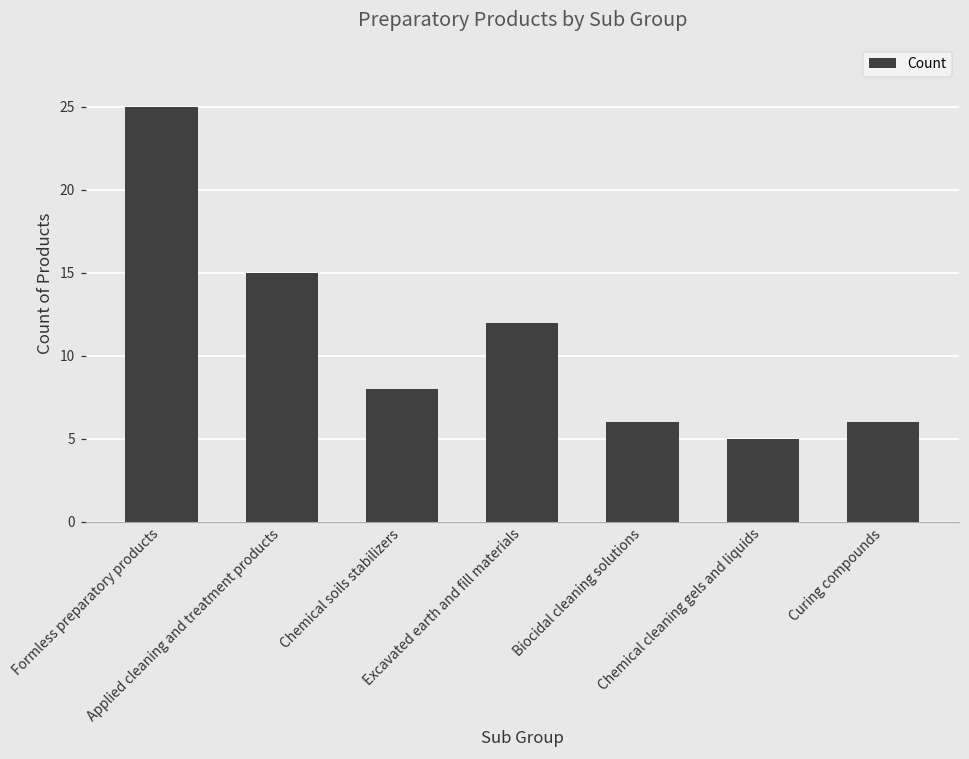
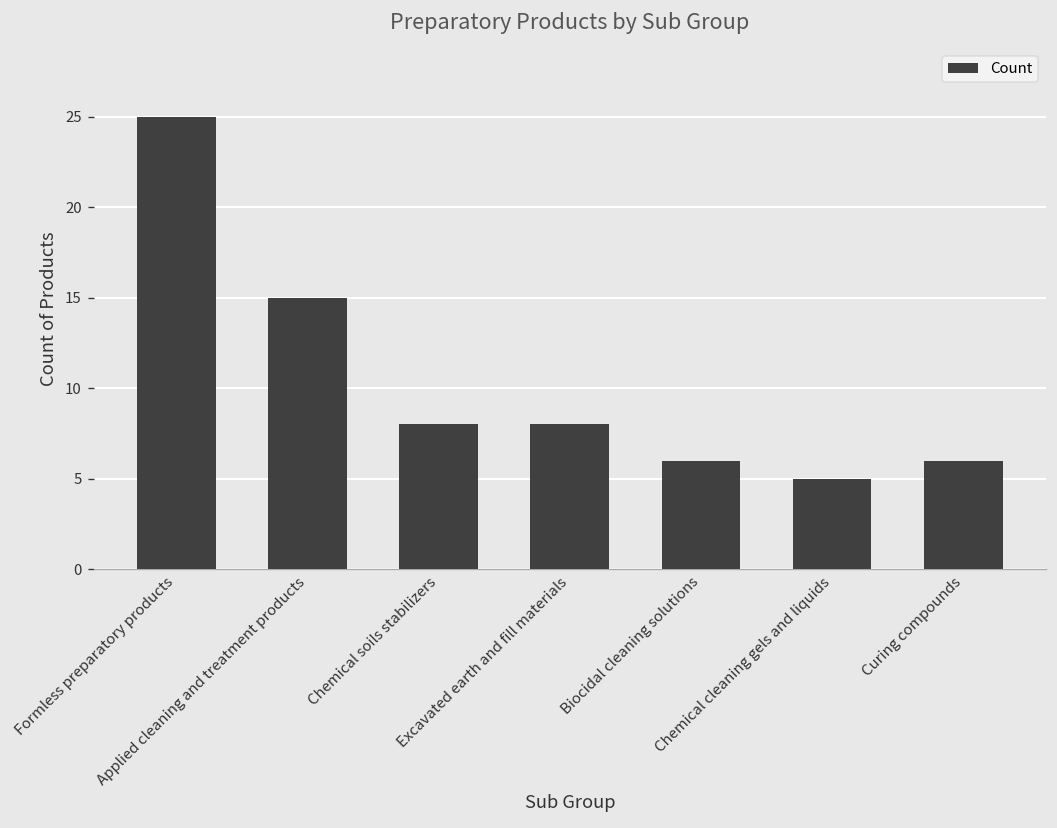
Excavated earth and fill materials: 12 -> 8
